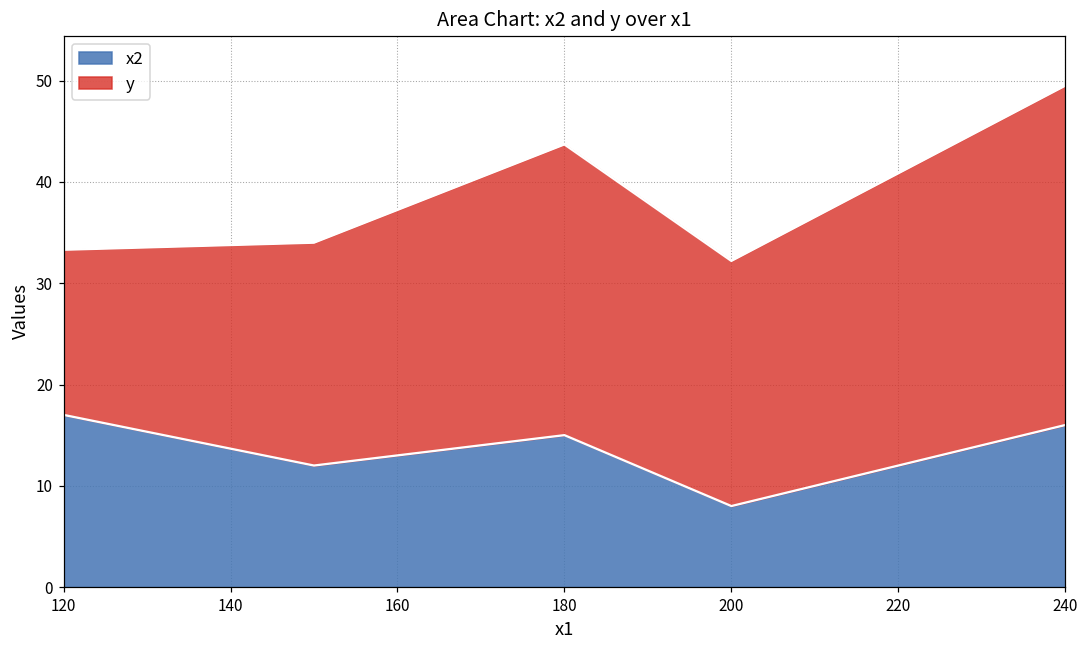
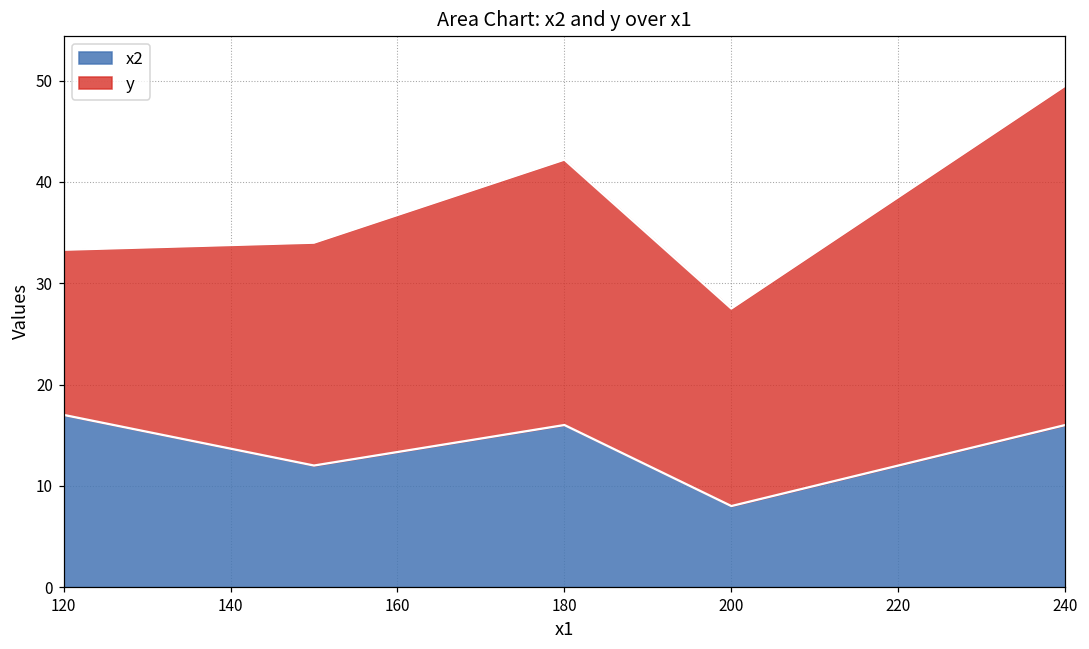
x2, 180: 15 -> 16
y, 180: 29 -> 26
y, 200: 24 -> 20
